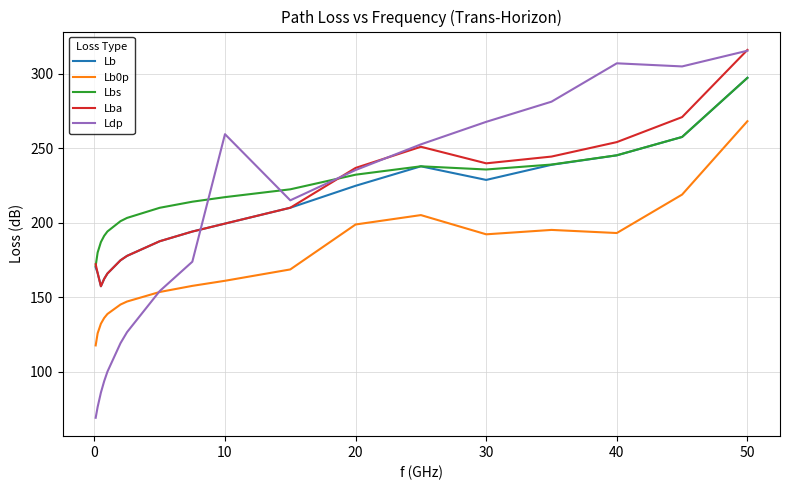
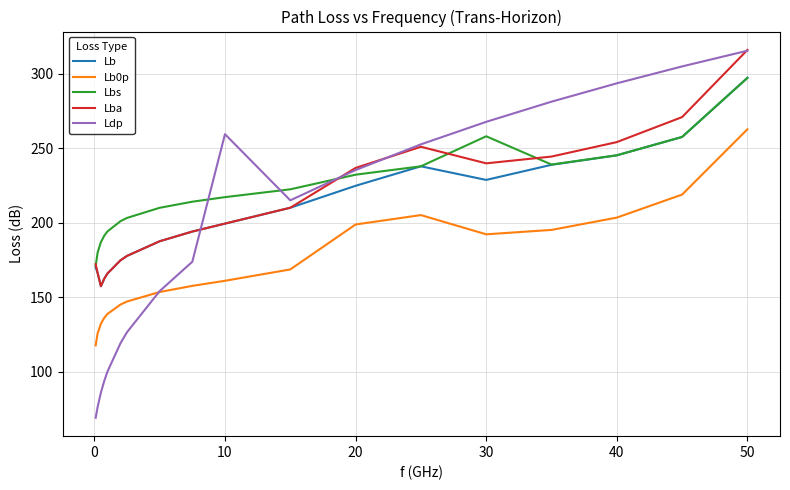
Lbs, 30: 236 -> 258
Lb0p, 40: 193 -> 203
Ldp, 40: 307 -> 294
Lb0p, 50: 268 -> 263
